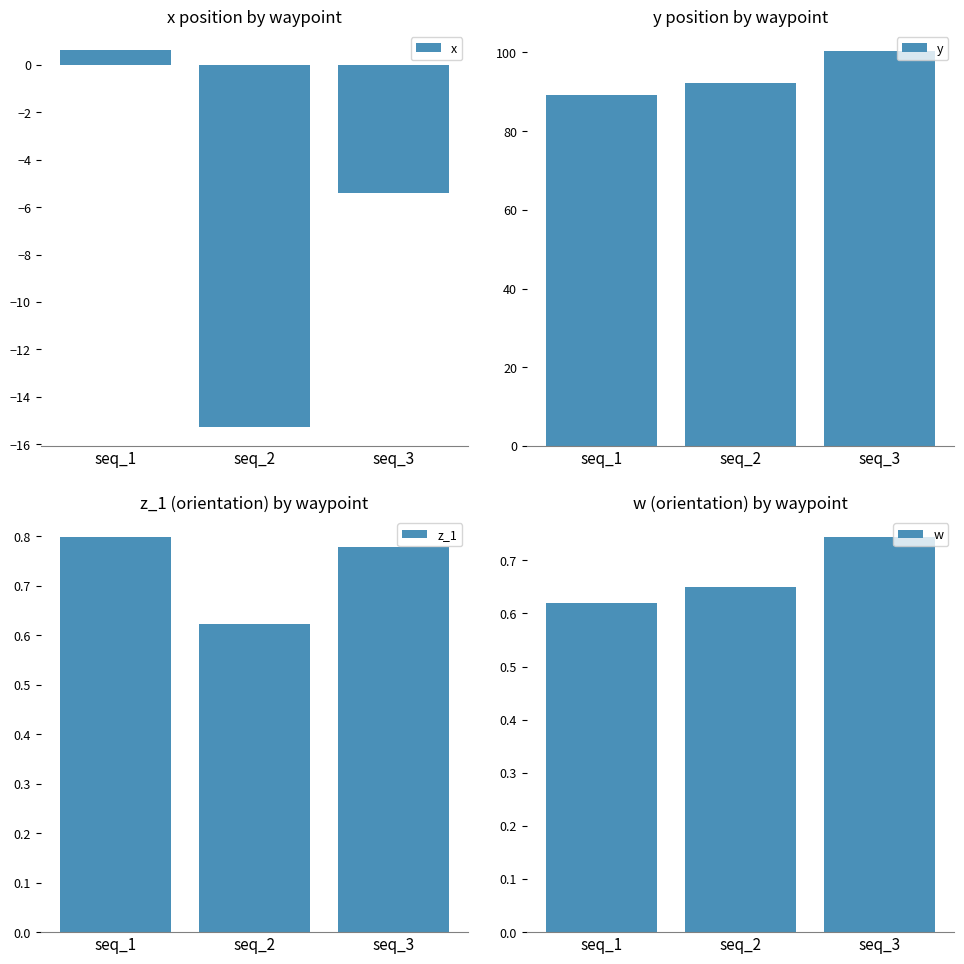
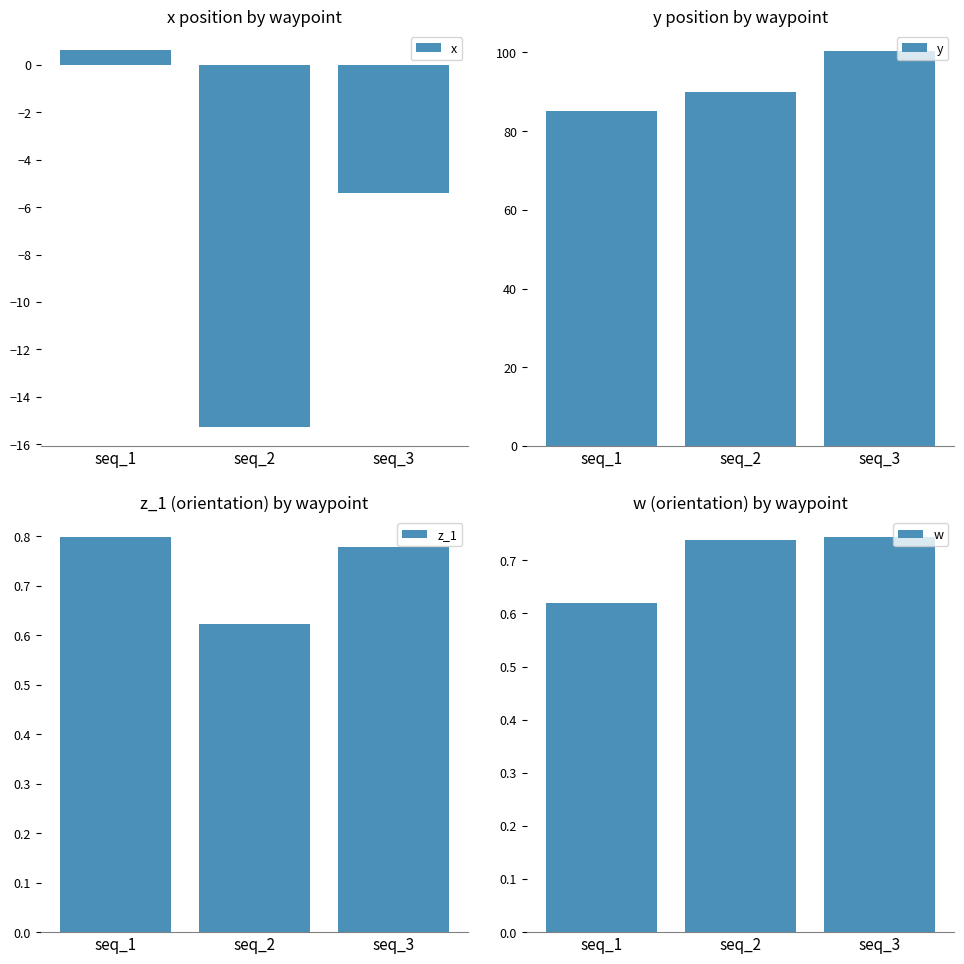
y position by waypoint, seq_1: 89 -> 85
y position by waypoint, seq_2: 92 -> 90
w (orientation) by waypoint, seq_2: 0.65 -> 0.74
